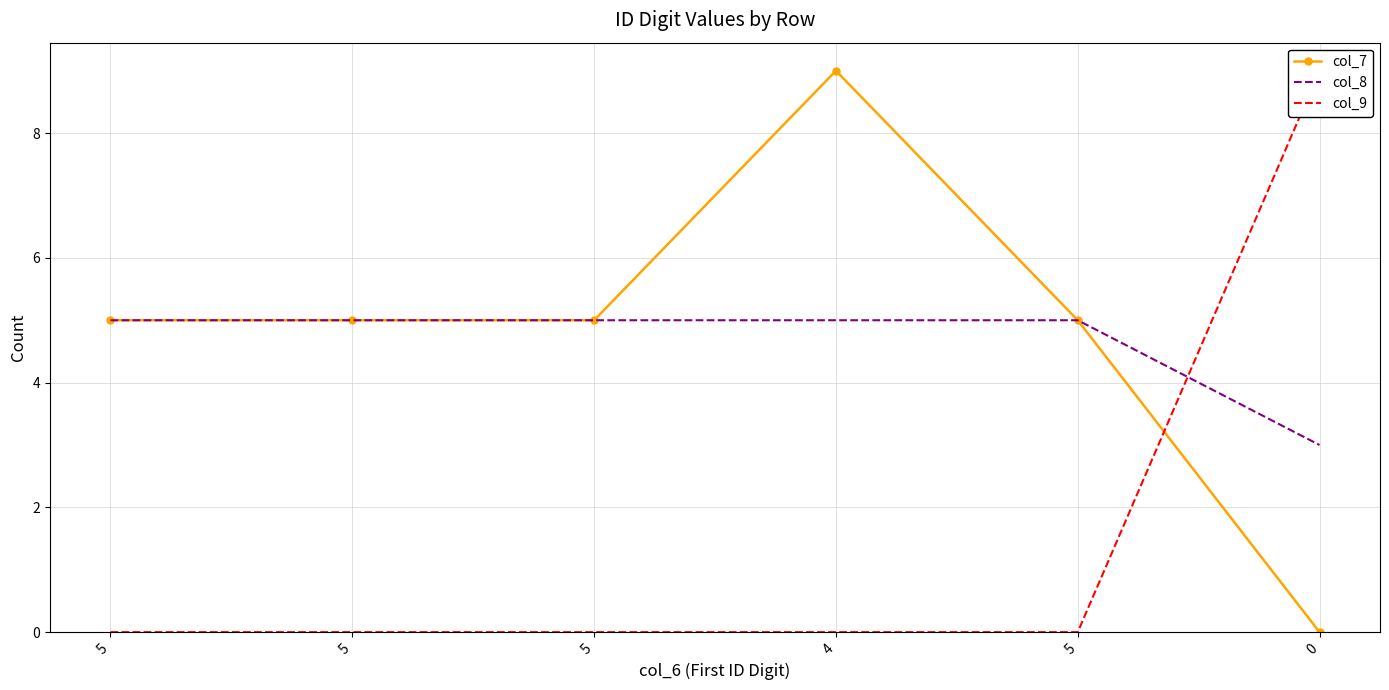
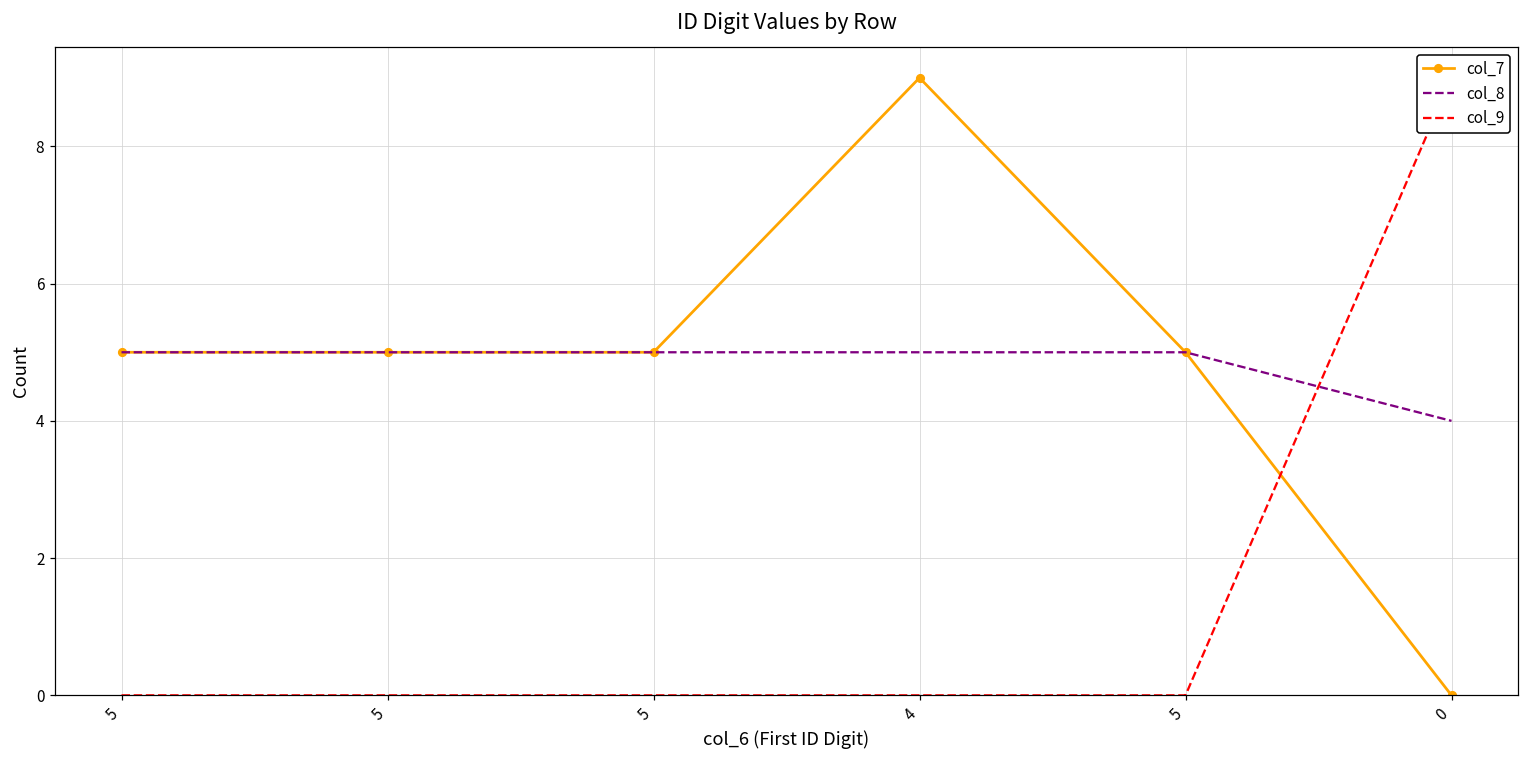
col_8, 0: 3 -> 4
